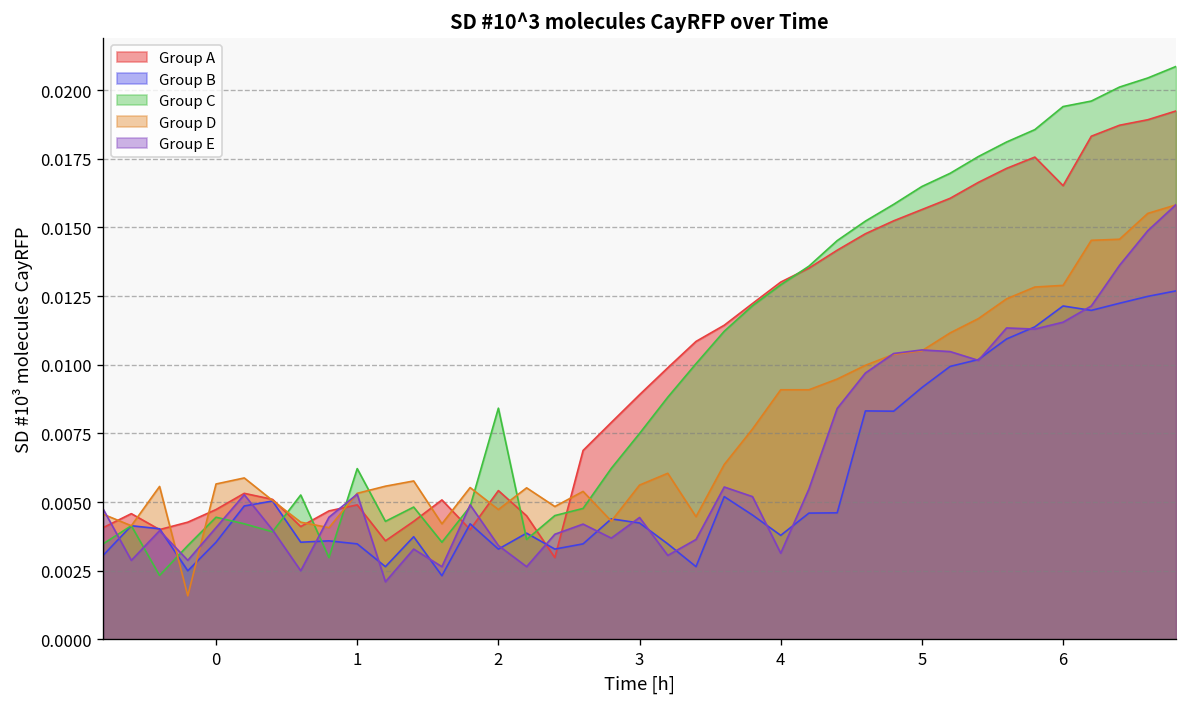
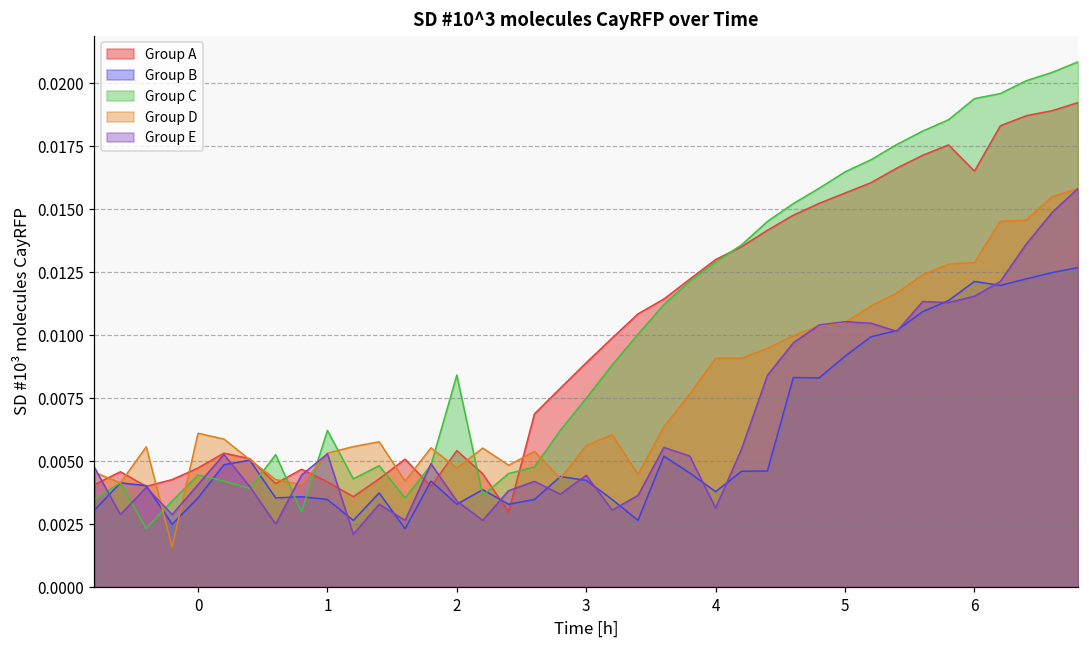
Group D, 0: 0.0057 -> 0.0061
Group A, 1: 0.0049 -> 0.0042
